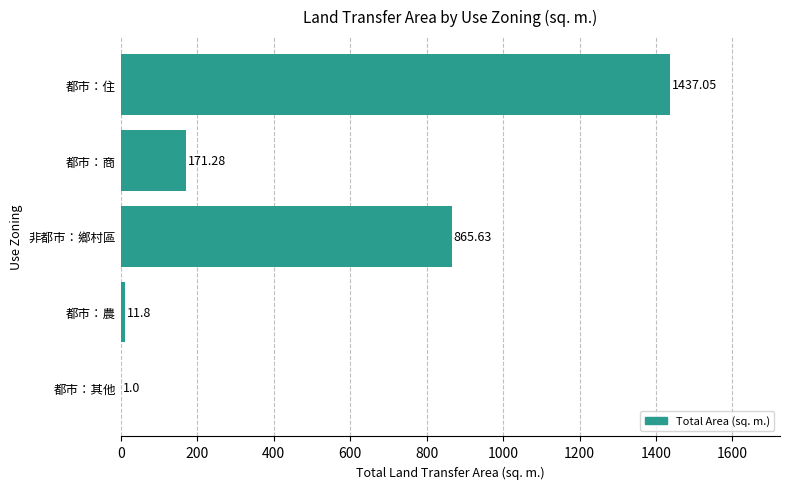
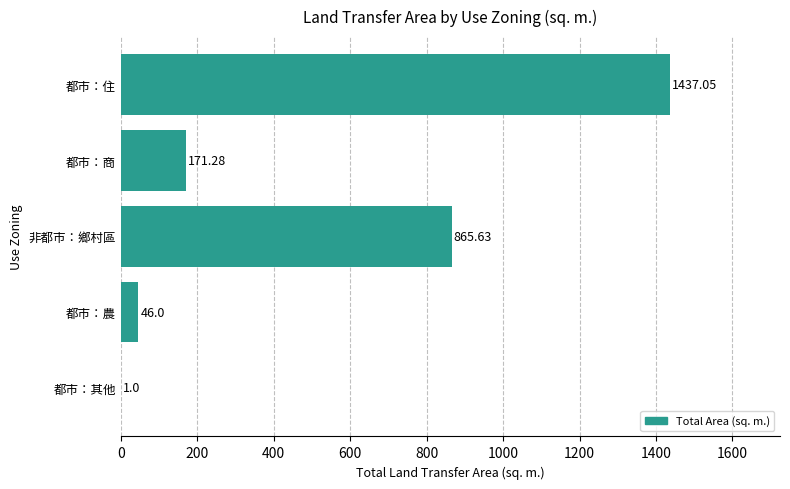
都市：農: 11.8 -> 46.0
